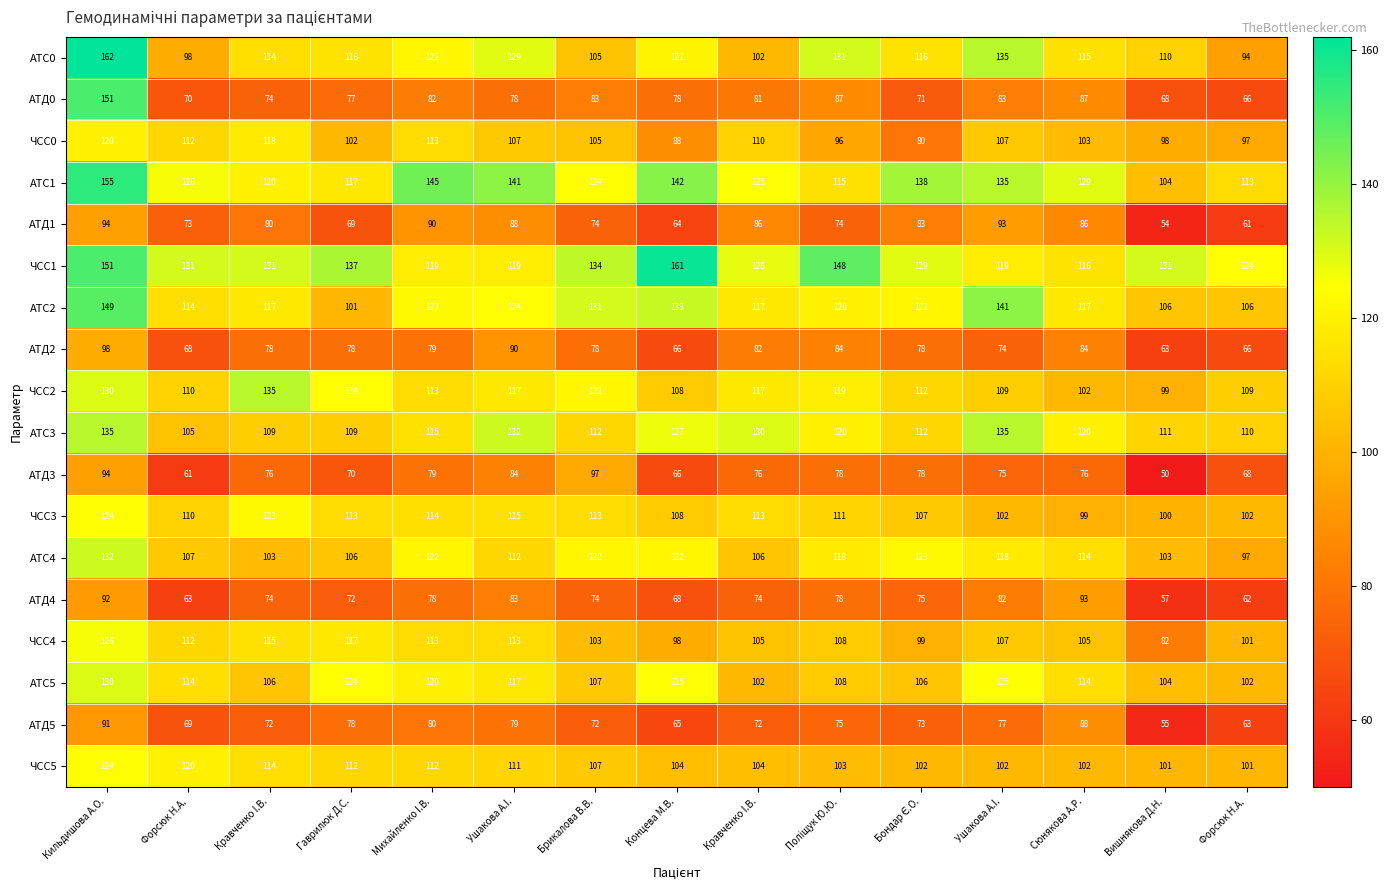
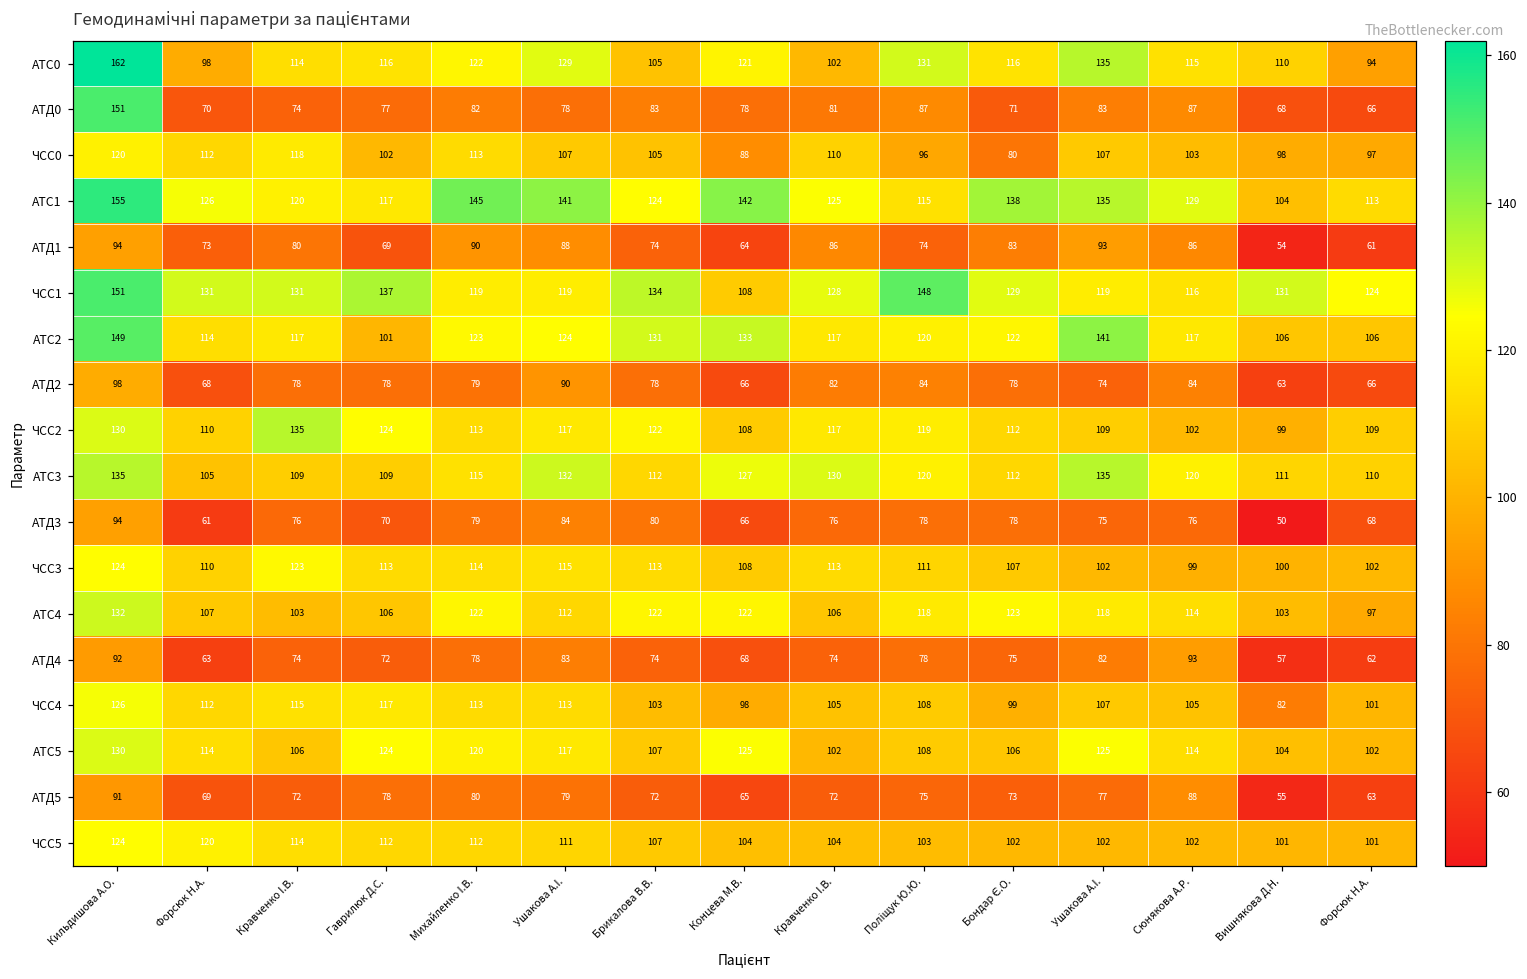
ЧСС1, Концева М.В.: 161 -> 108
АТД3, Брикалова В.В.: 97 -> 80
